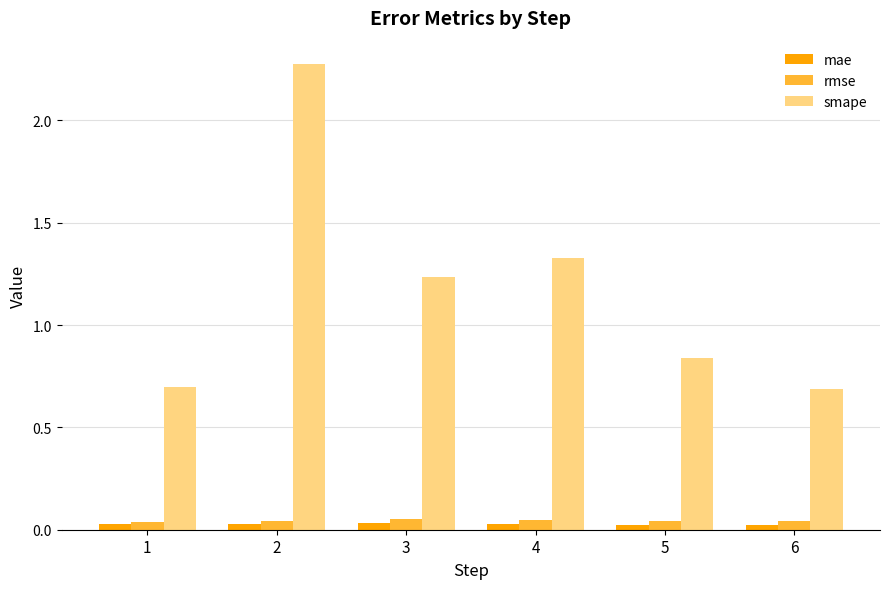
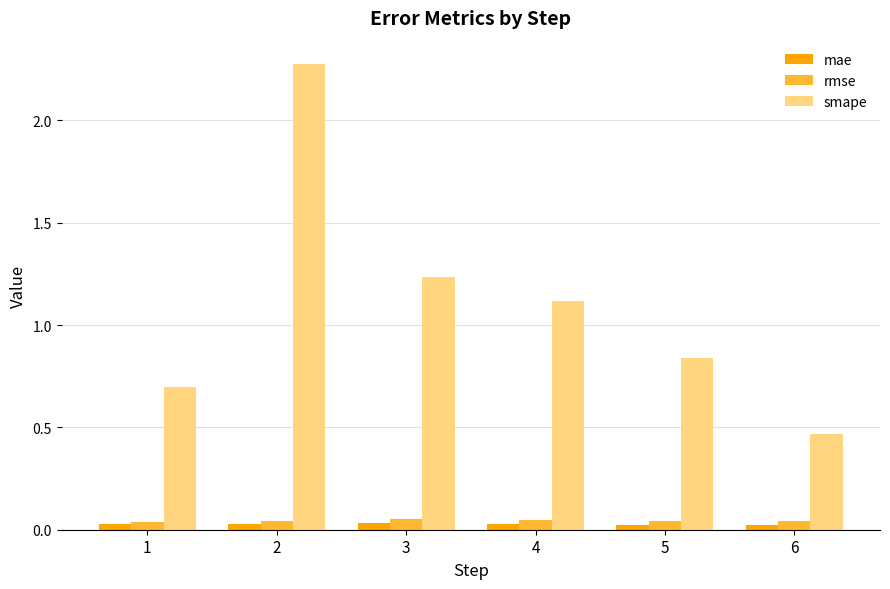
smape, 4: 1.33 -> 1.12
smape, 6: 0.69 -> 0.47
